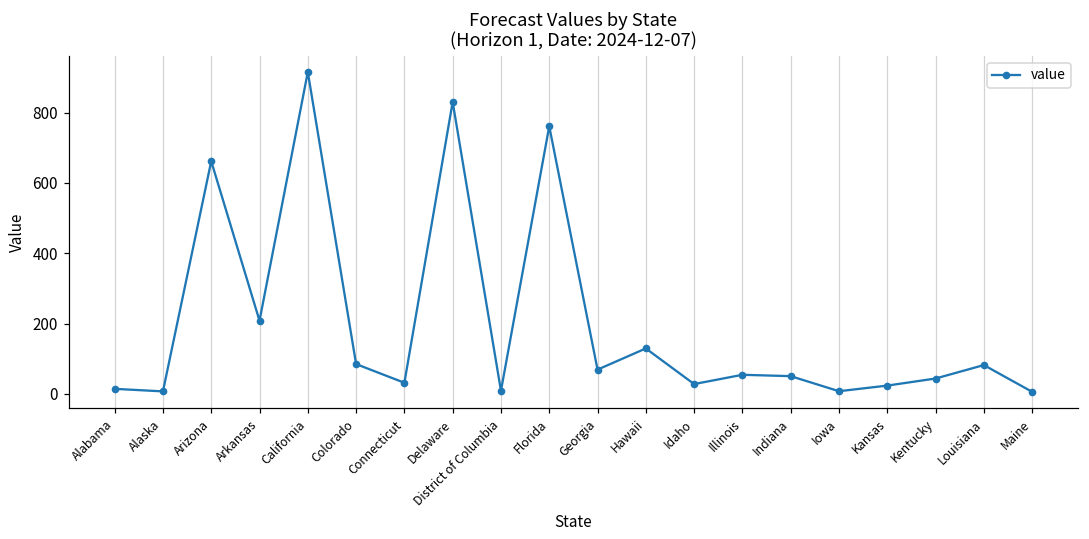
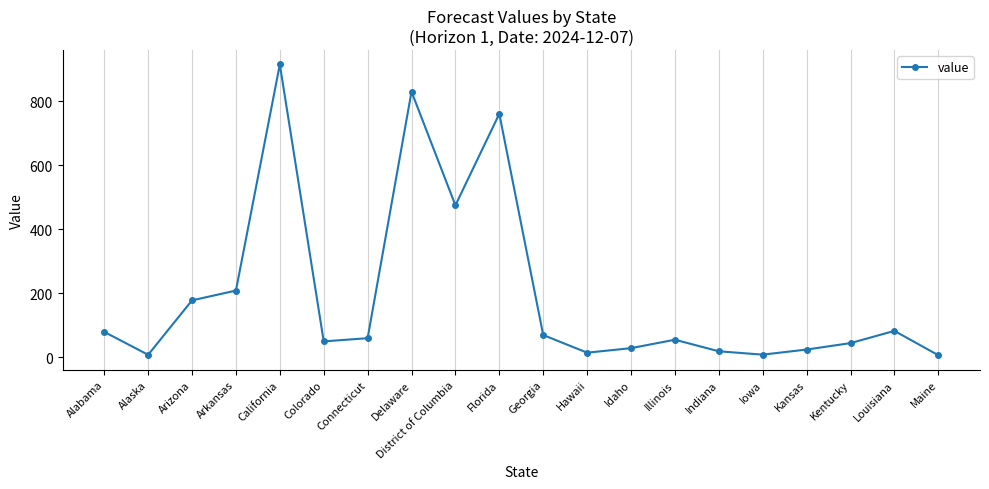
Alabama: 10 -> 80
Arizona: 660 -> 180
Colorado: 80 -> 50
Connecticut: 30 -> 60
District of Columbia: 10 -> 470
Hawaii: 130 -> 10
Indiana: 50 -> 20
